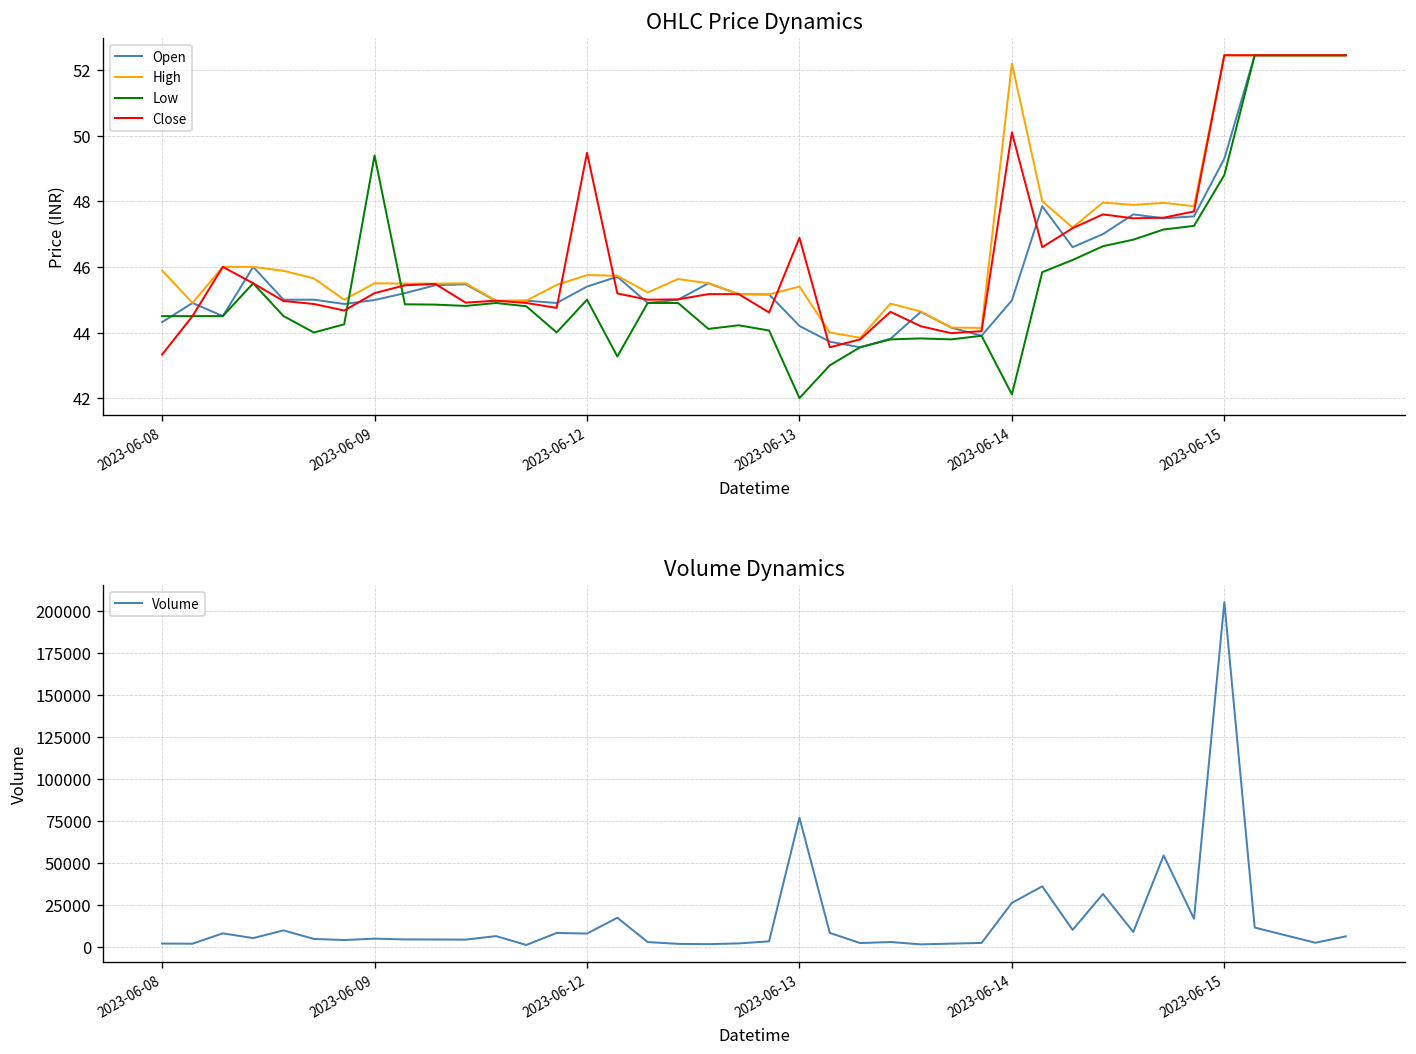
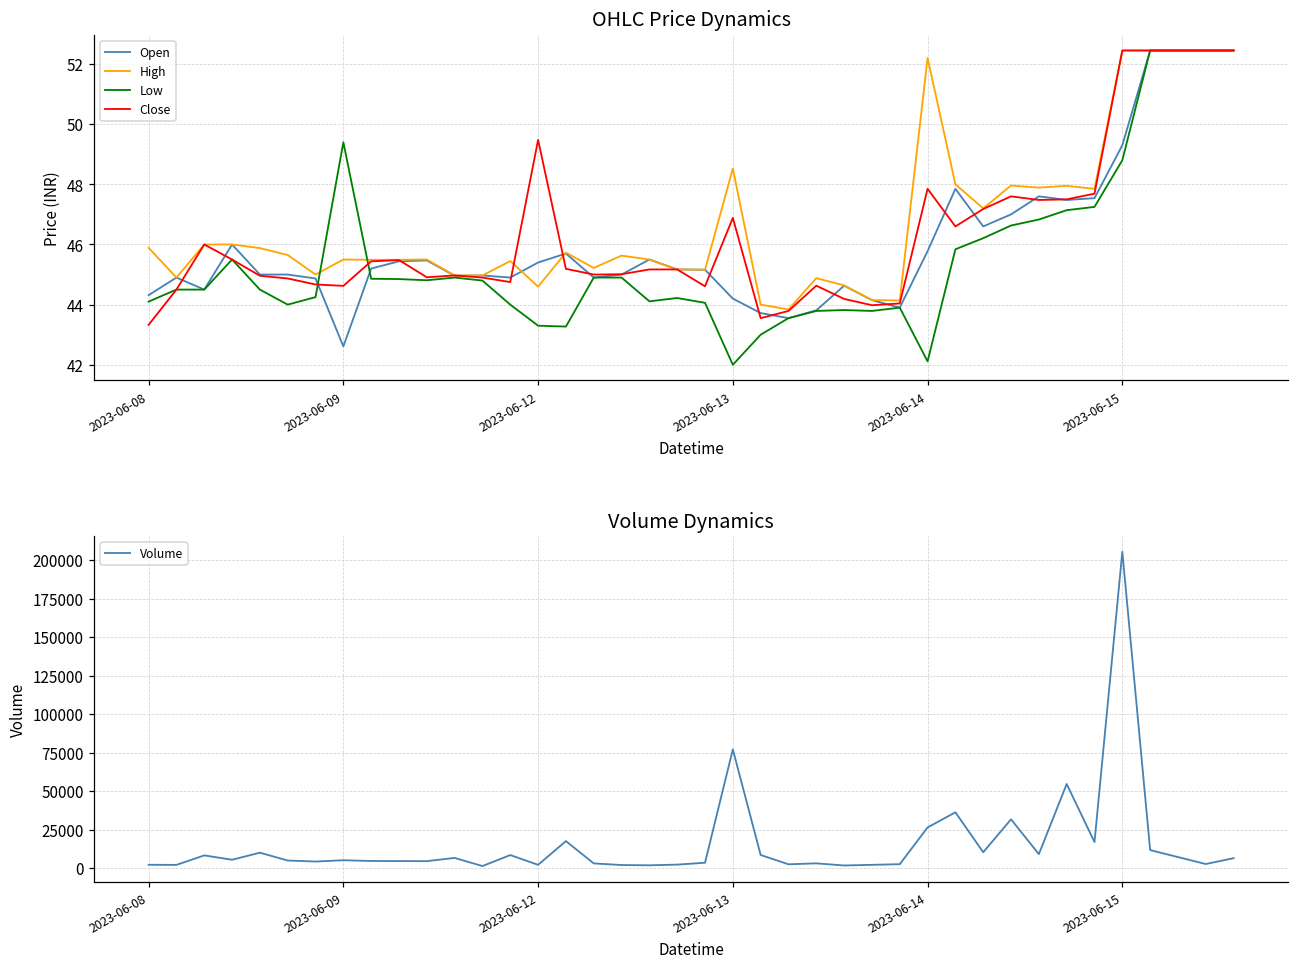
OHLC Price Dynamics, Low, 2023-06-08: 44.5 -> 44.1
OHLC Price Dynamics, Open, 2023-06-09: 45.0 -> 42.6
OHLC Price Dynamics, Close, 2023-06-09: 45.2 -> 44.6
OHLC Price Dynamics, High, 2023-06-12: 45.8 -> 44.6
OHLC Price Dynamics, Low, 2023-06-12: 45.0 -> 43.3
OHLC Price Dynamics, High, 2023-06-13: 45.4 -> 48.5
OHLC Price Dynamics, Open, 2023-06-14: 45.0 -> 45.8
OHLC Price Dynamics, Close, 2023-06-14: 50.1 -> 47.8
Volume Dynamics, 2023-06-12: 8000 -> 2000
